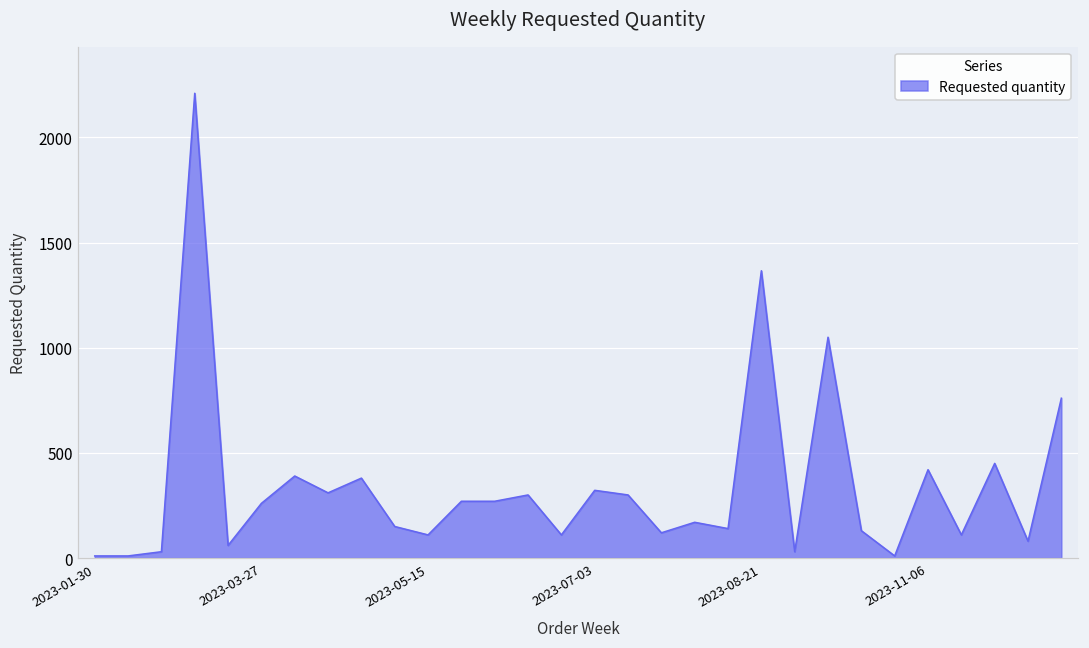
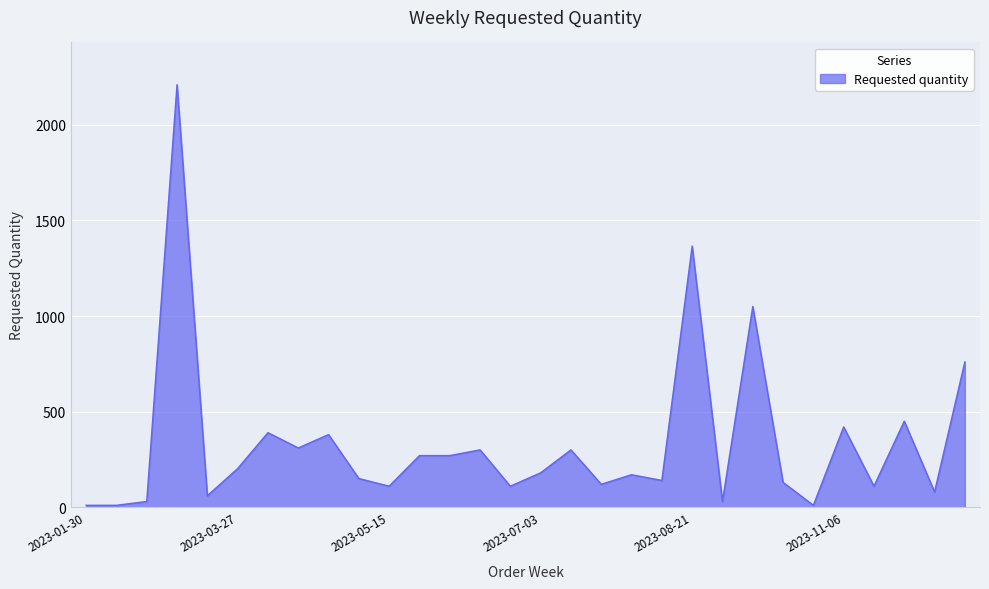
2023-03-27: 260 -> 200
2023-07-03: 320 -> 180
